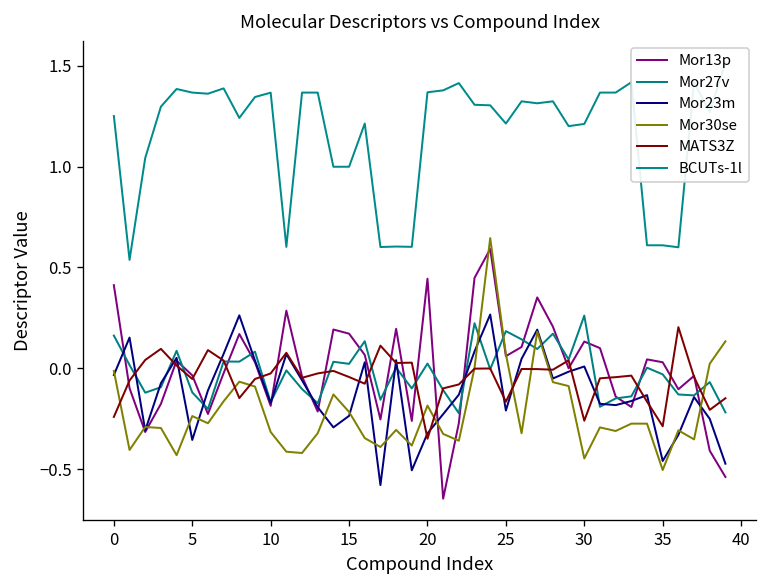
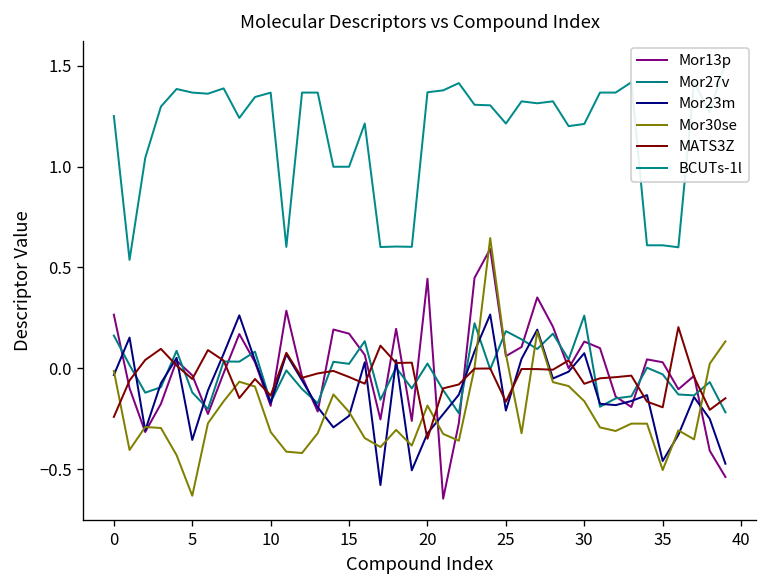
Mor13p, 0: 0.41 -> 0.27
Mor30se, 5: -0.24 -> -0.63
MATS3Z, 10: -0.03 -> -0.14
Mor23m, 30: 0.01 -> 0.07
Mor30se, 30: -0.45 -> -0.16
MATS3Z, 30: -0.26 -> -0.08
MATS3Z, 35: -0.29 -> -0.19
